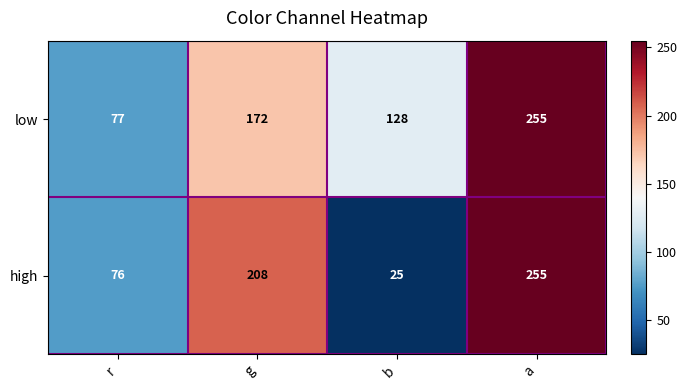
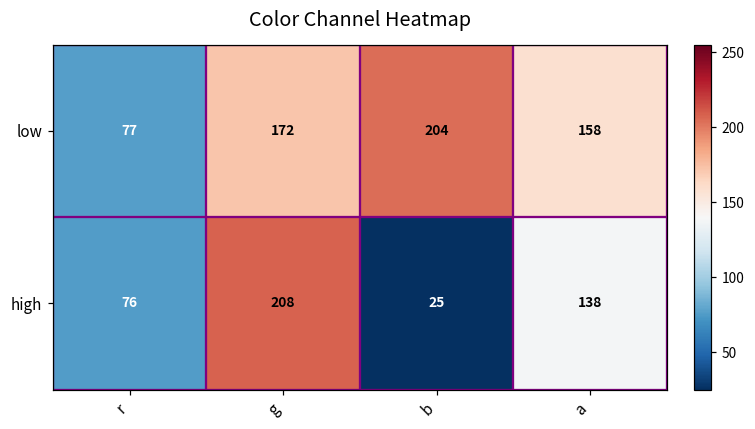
low, b: 128 -> 204
low, a: 255 -> 158
high, a: 255 -> 138
